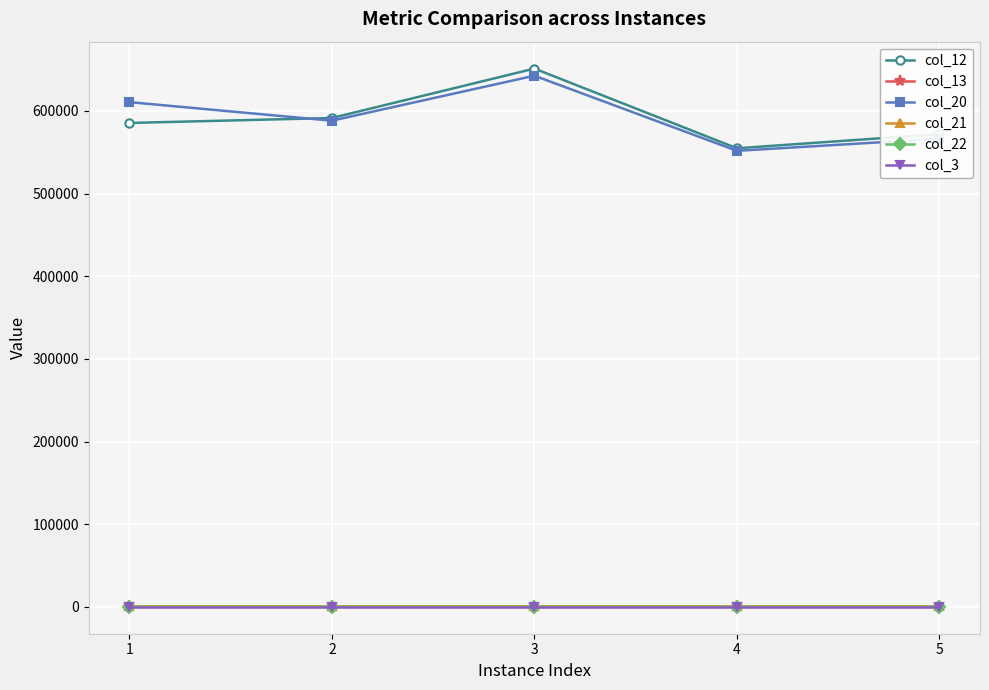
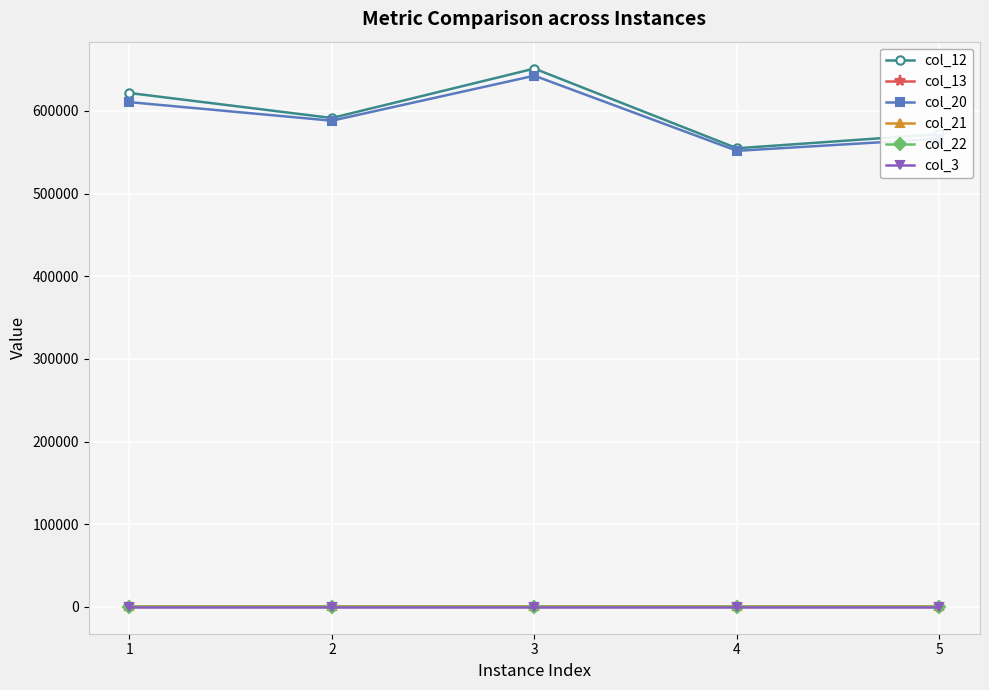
col_12, 1: 590000 -> 620000
